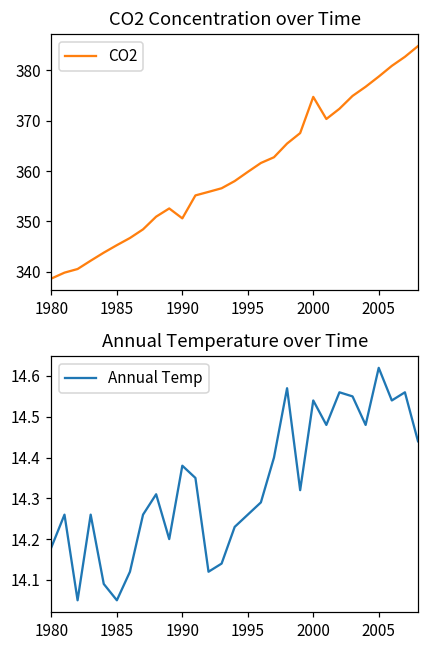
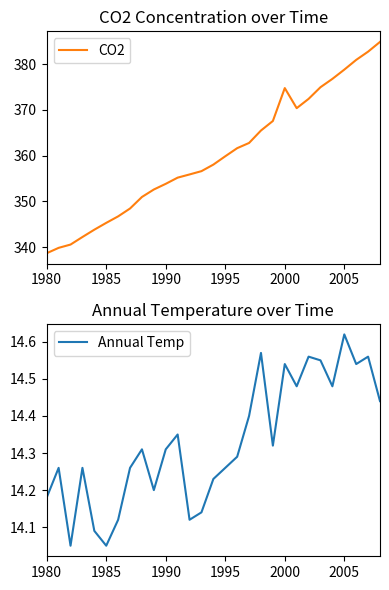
CO2 Concentration over Time, 1990: 351 -> 354
Annual Temperature over Time, 1990: 14.38 -> 14.31
